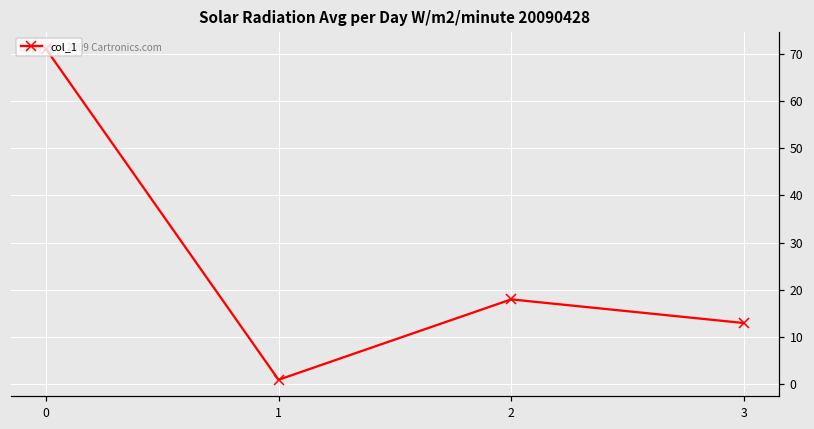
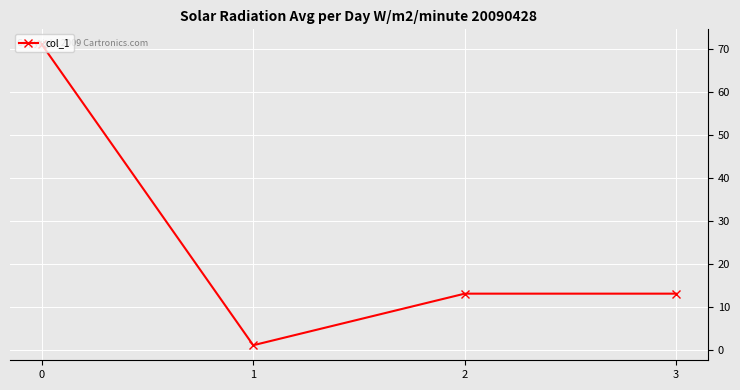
2: 18 -> 13
